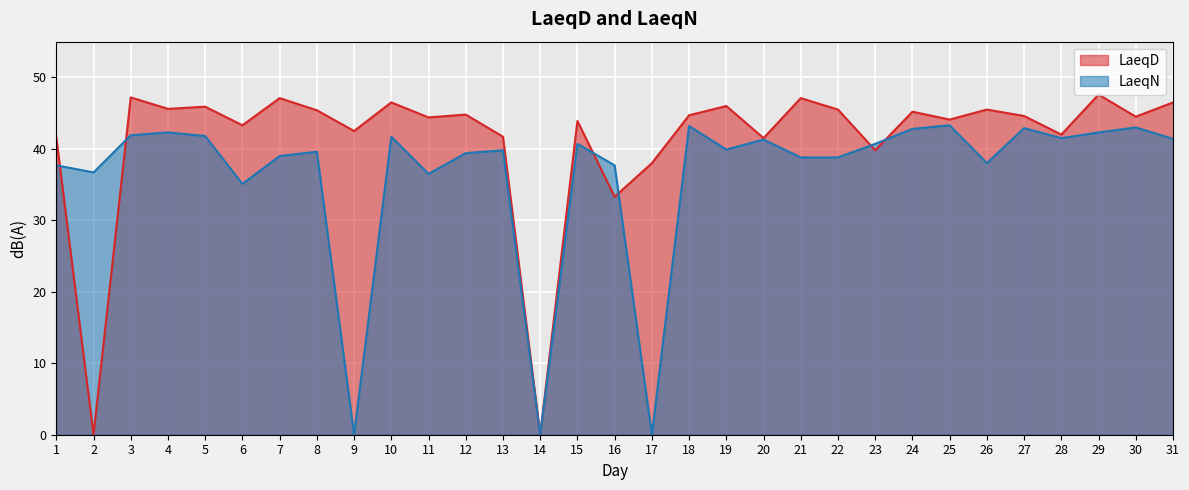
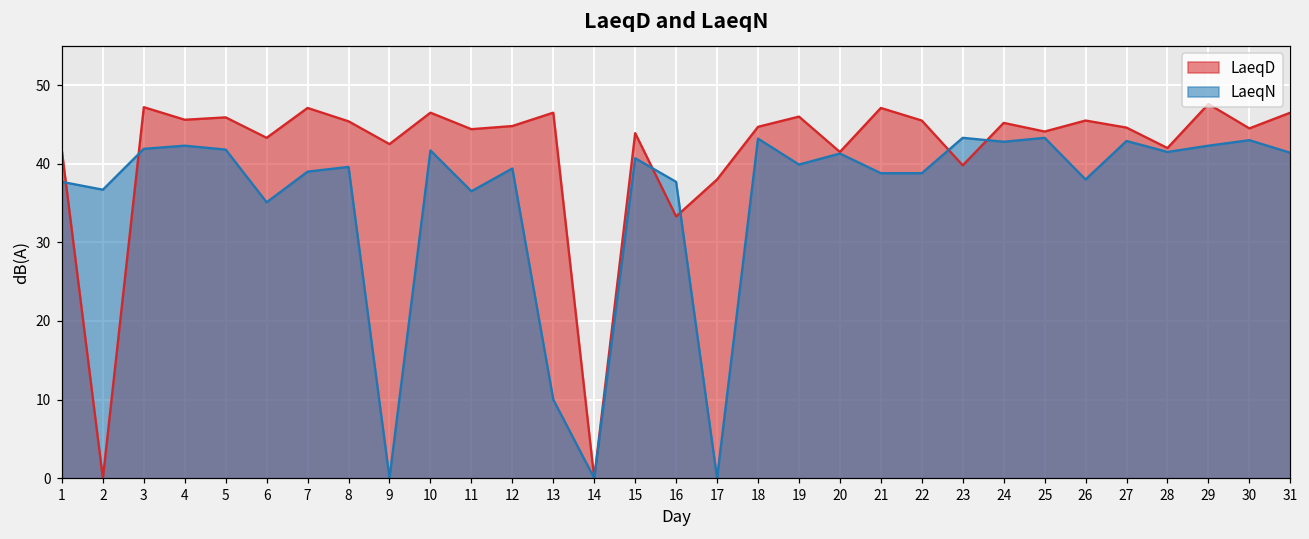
LaeqD, 13: 42 -> 47
LaeqN, 13: 40 -> 10
LaeqN, 23: 41 -> 43
